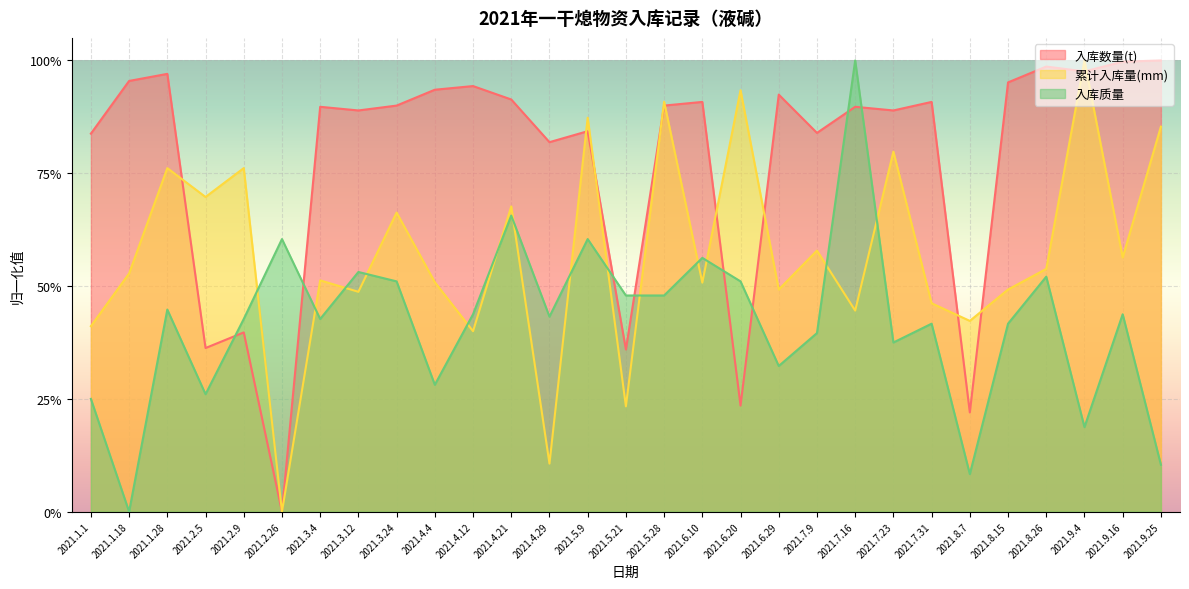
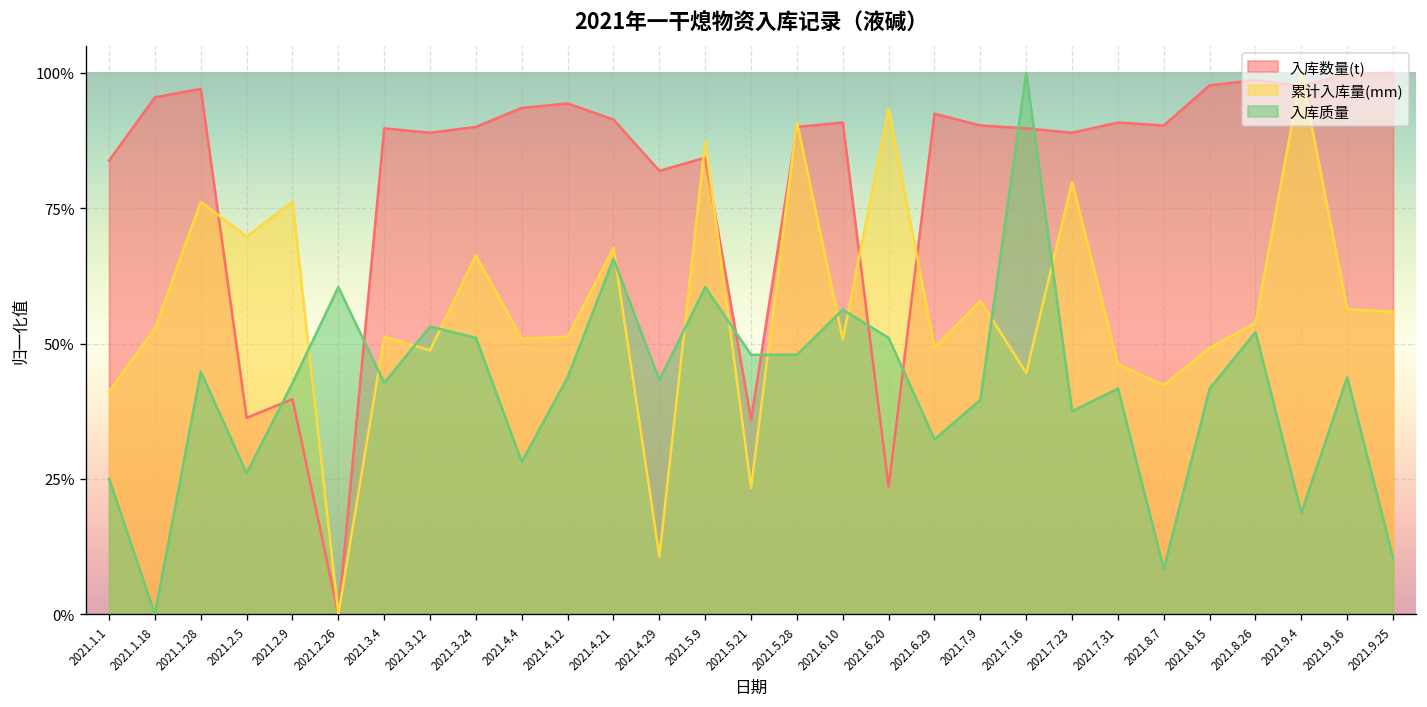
累计入库量(mm), 2021.4.12: 40% -> 51%
入库数量(t), 2021.7.9: 84% -> 90%
入库数量(t), 2021.8.7: 22% -> 90%
入库数量(t), 2021.8.15: 95% -> 98%
累计入库量(mm), 2021.9.25: 85% -> 56%
